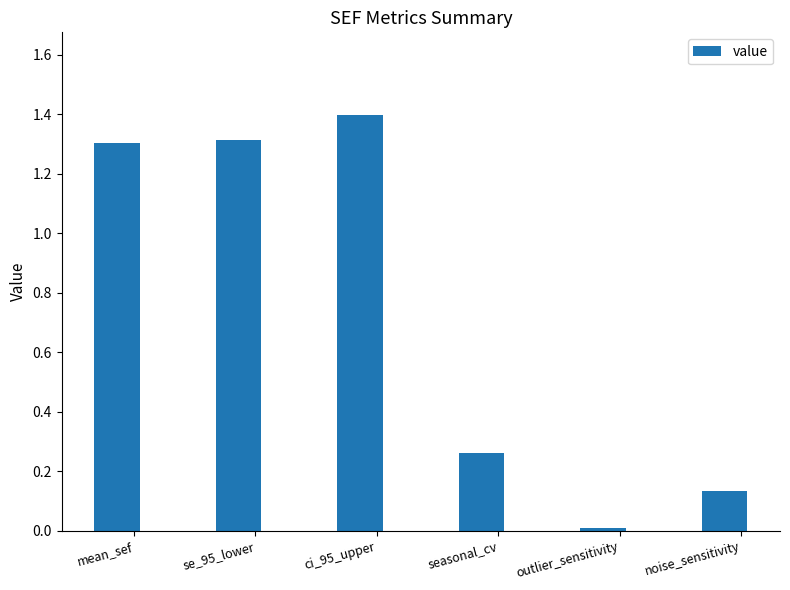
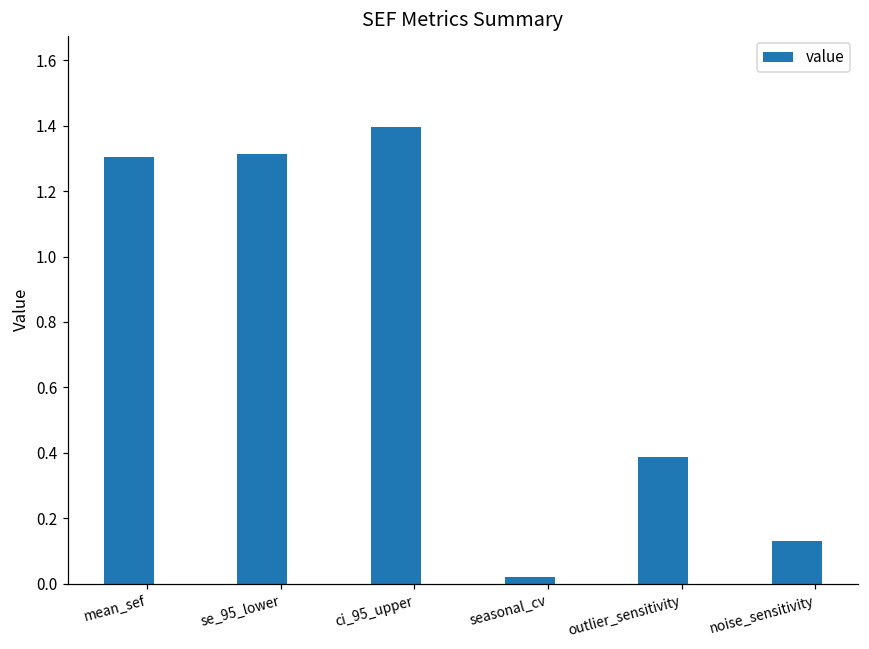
seasonal_cv: 0.26 -> 0.02
outlier_sensitivity: 0.01 -> 0.39
